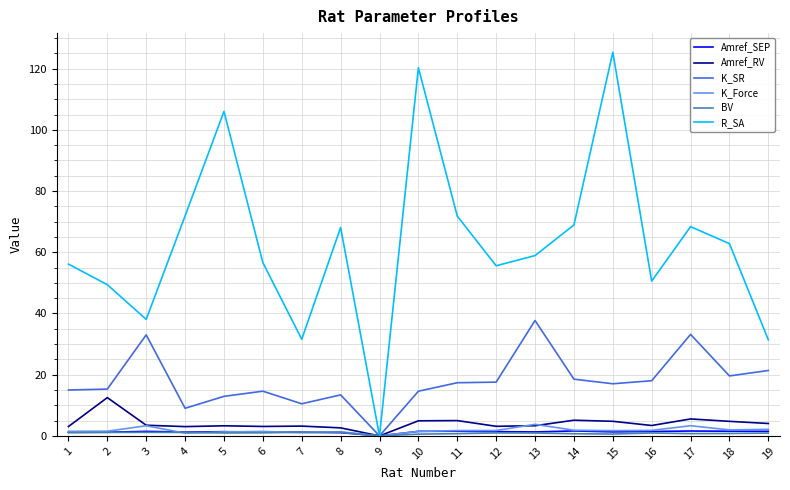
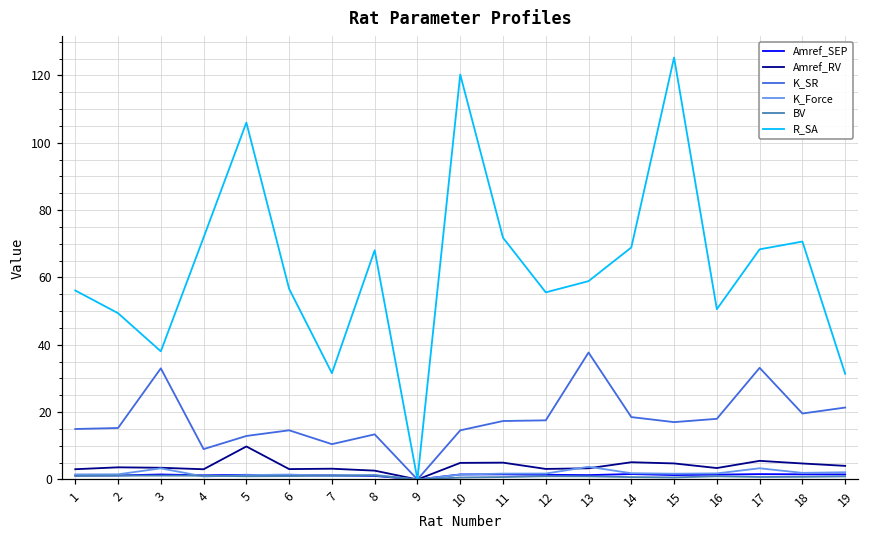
Amref_RV, 2: 13 -> 4
Amref_RV, 5: 3 -> 10
R_SA, 18: 63 -> 71
